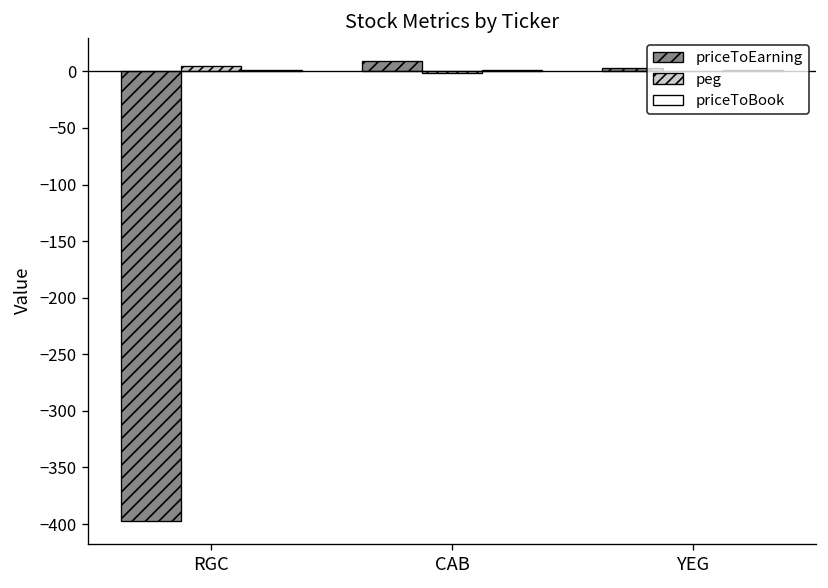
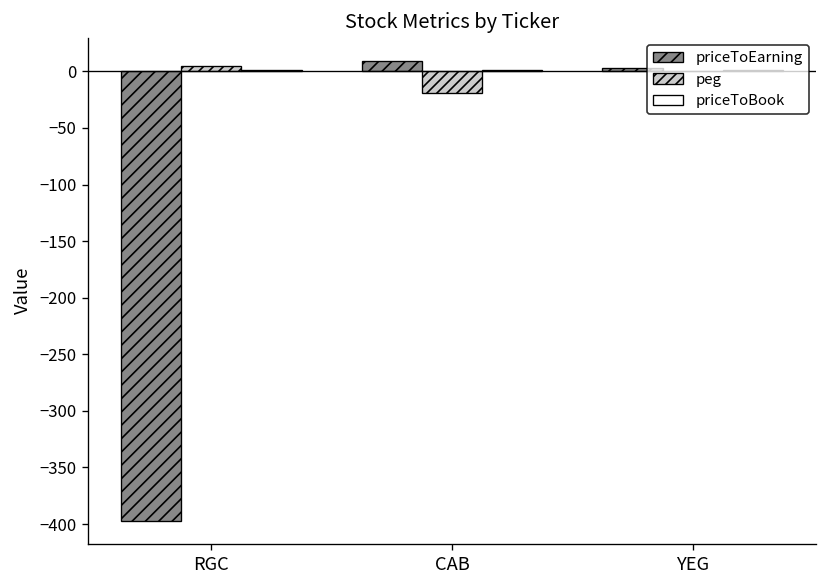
peg, CAB: 0 -> -20
